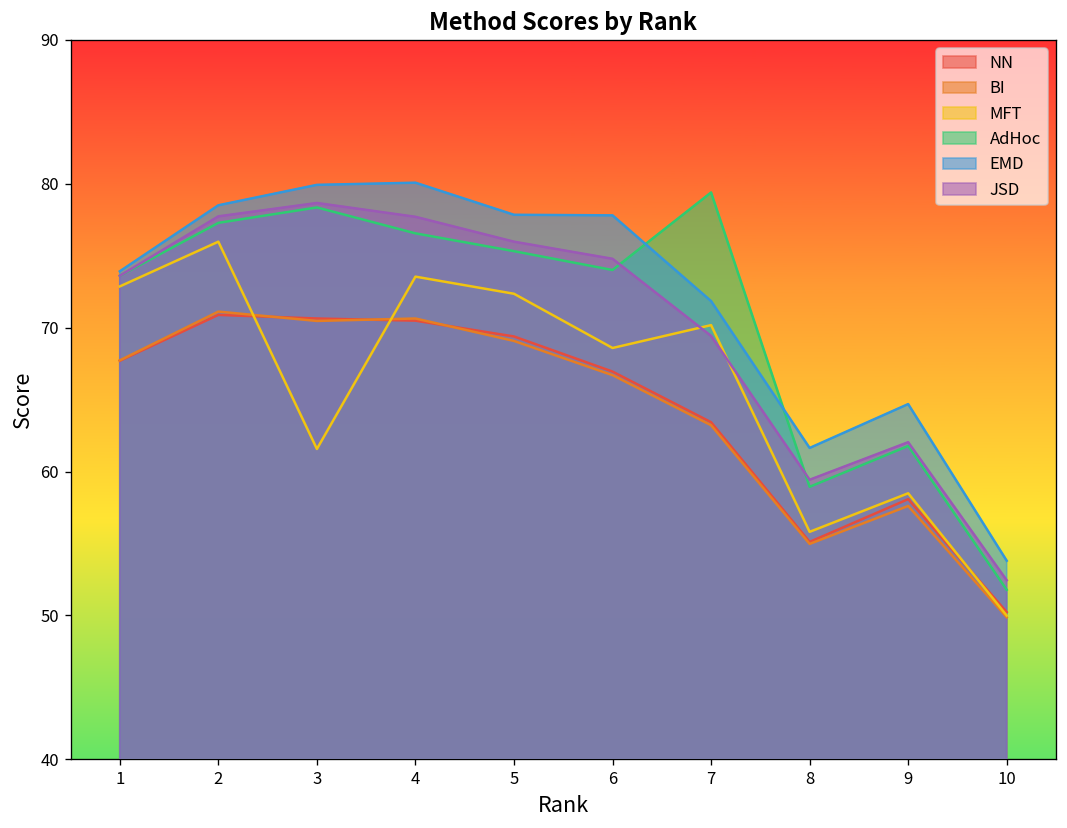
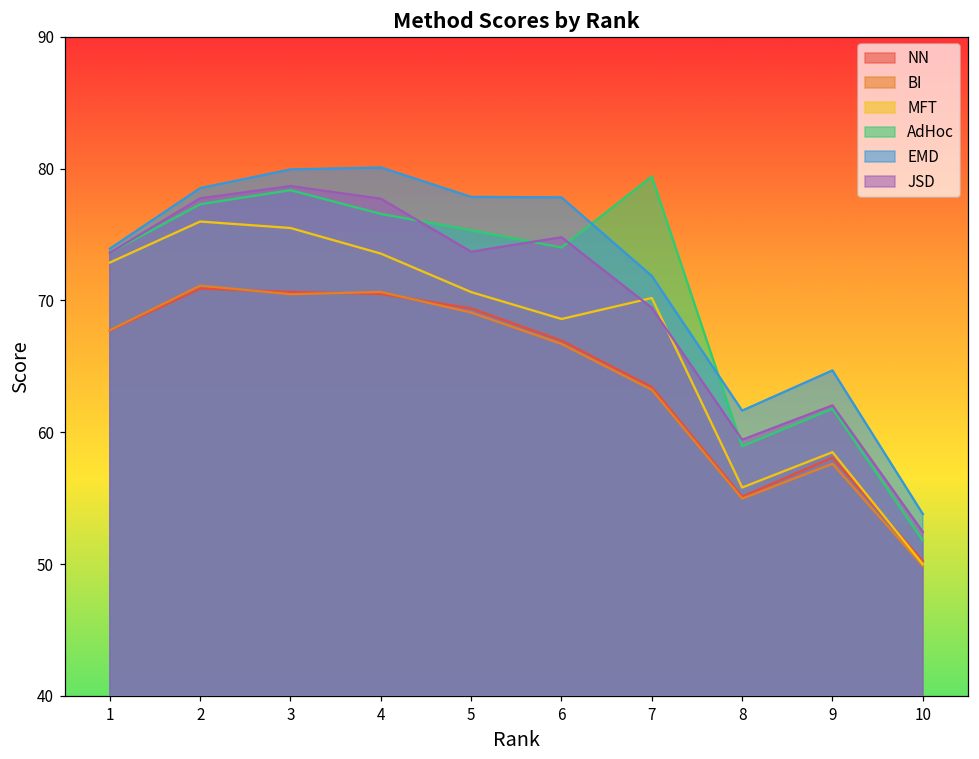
MFT, 3: 61.6 -> 75.5
MFT, 5: 72.4 -> 70.6
JSD, 5: 76.0 -> 73.7
